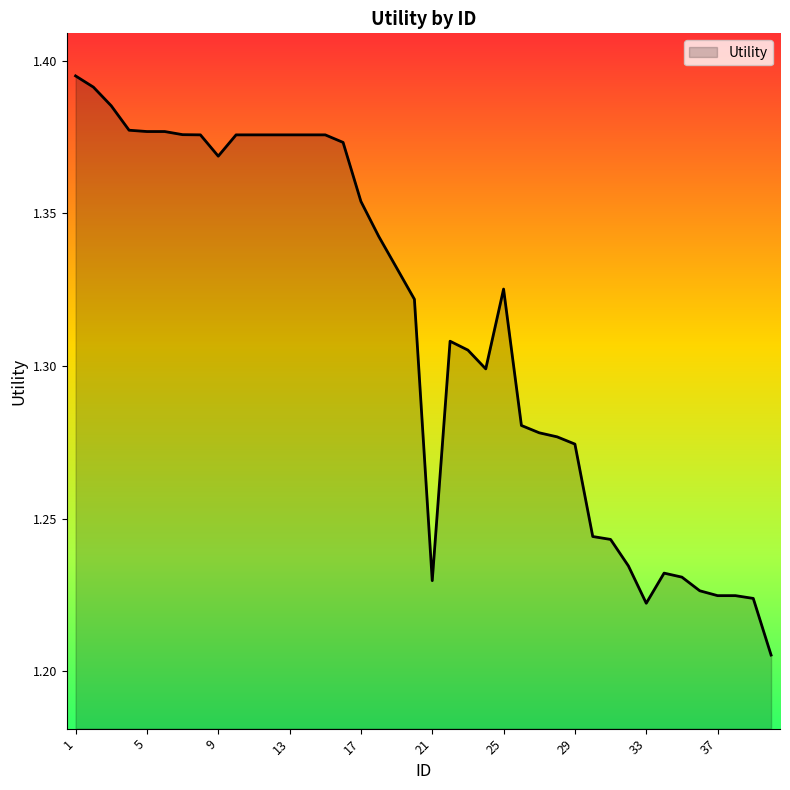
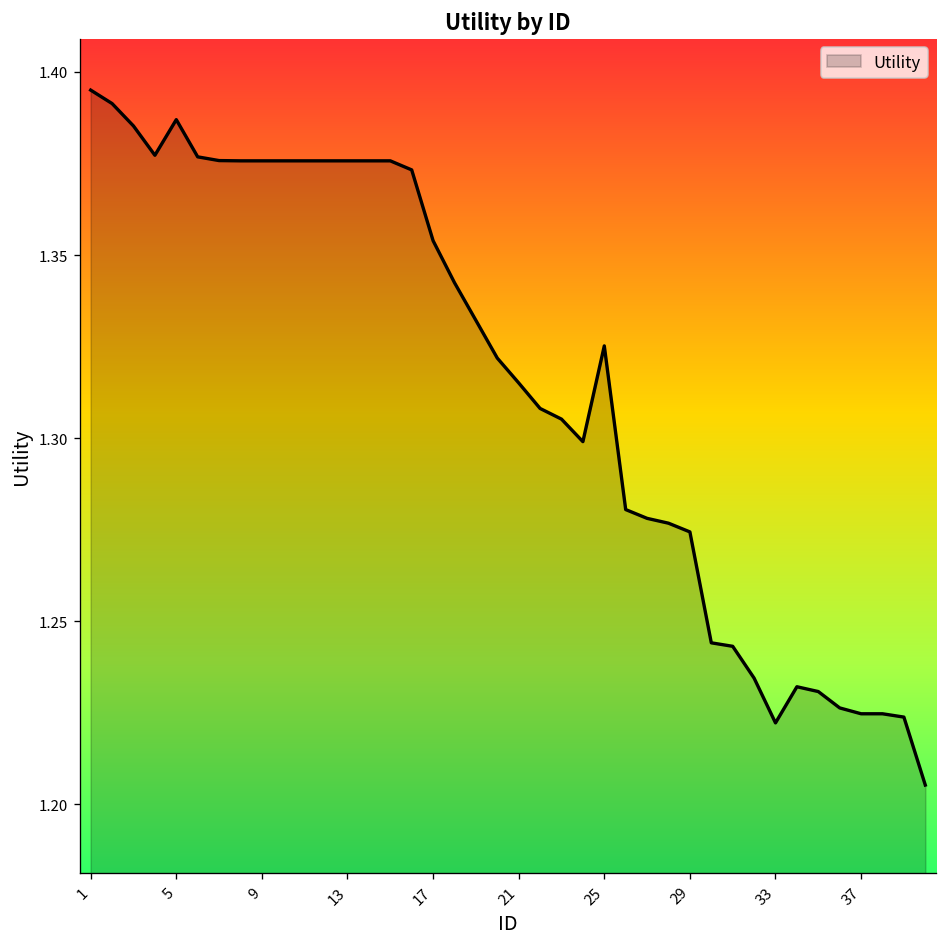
5: 1.377 -> 1.387
9: 1.369 -> 1.376
21: 1.230 -> 1.315
